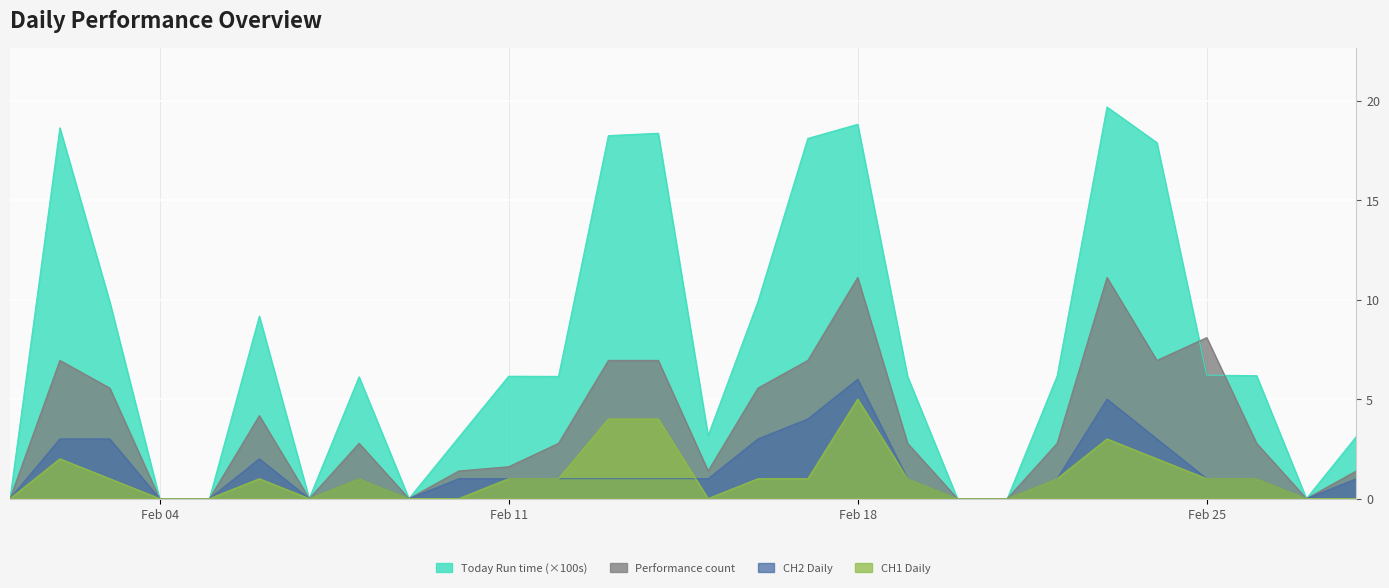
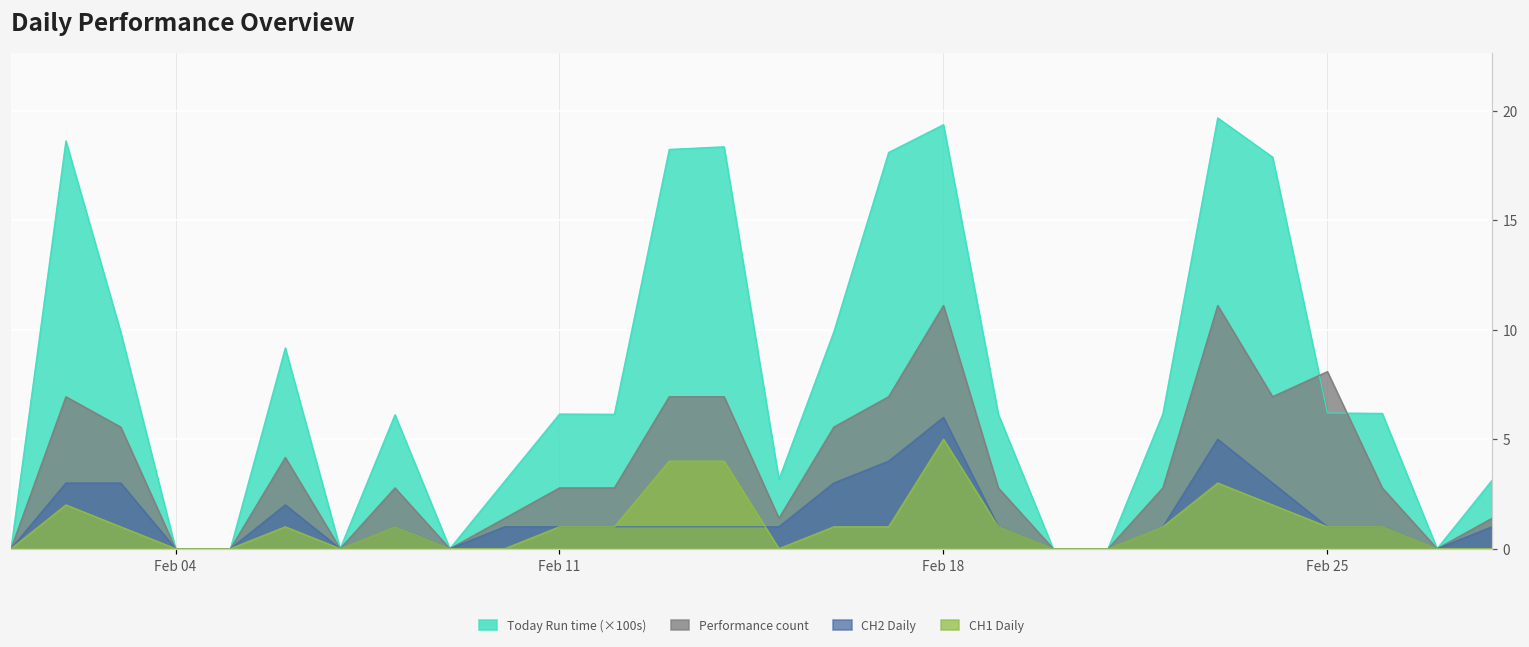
Performance count, Feb 11: 1.6 -> 2.8
Today Run time (×100s), Feb 18: 18.8 -> 19.4
